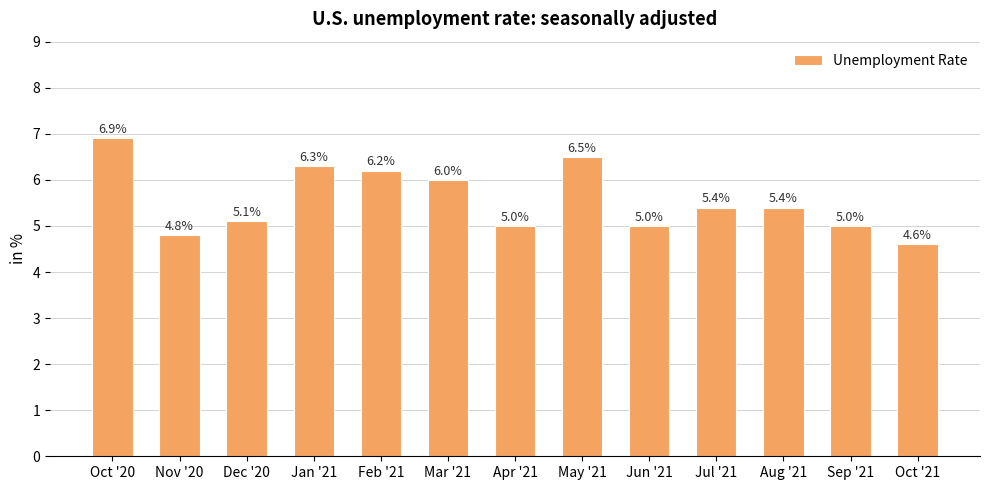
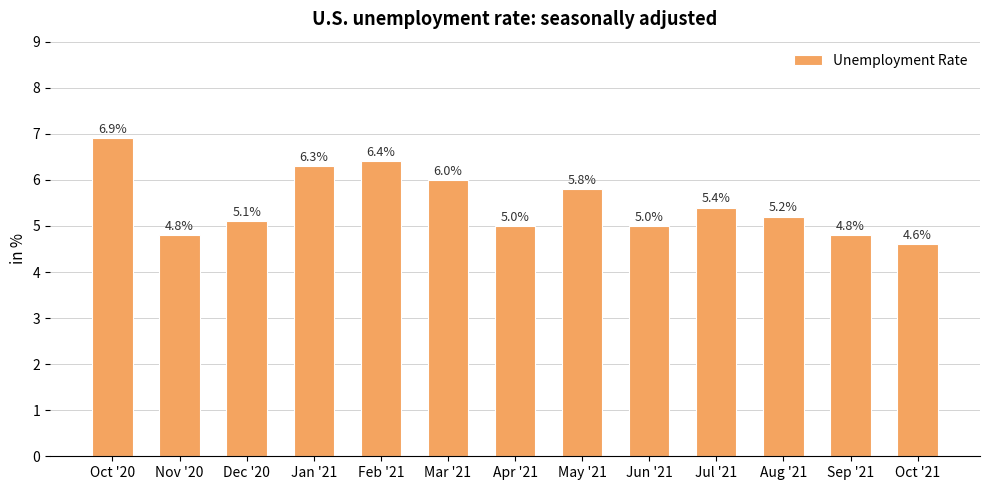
Feb '21: 6.2% -> 6.4%
May '21: 6.5% -> 5.8%
Aug '21: 5.4% -> 5.2%
Sep '21: 5.0% -> 4.8%
